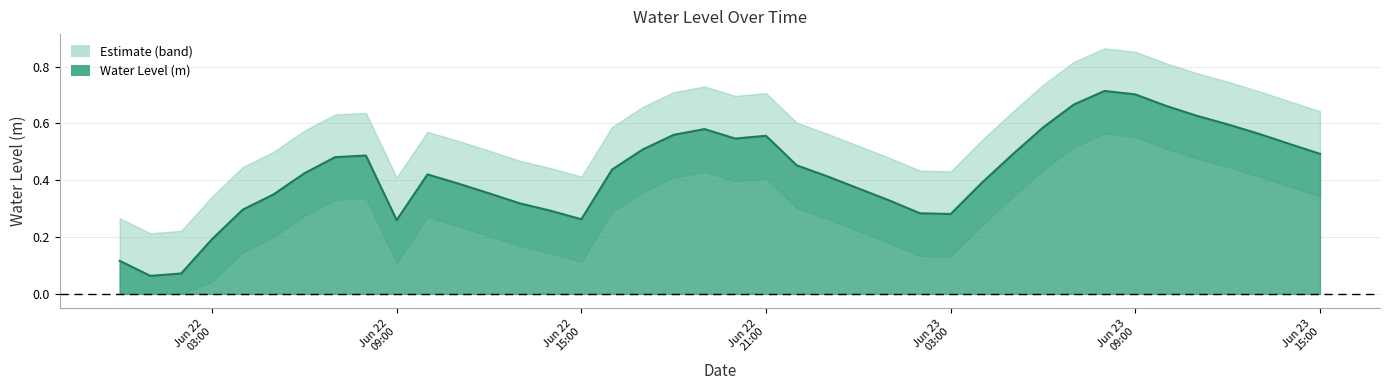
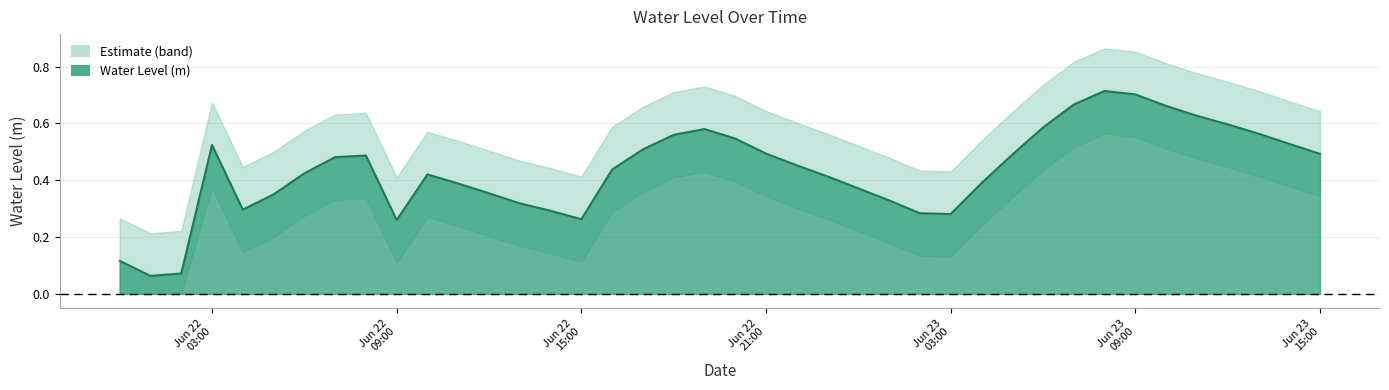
Water Level (m), Jun 22 03:00: 0.19 -> 0.52
Water Level (m), Jun 22 21:00: 0.56 -> 0.49
